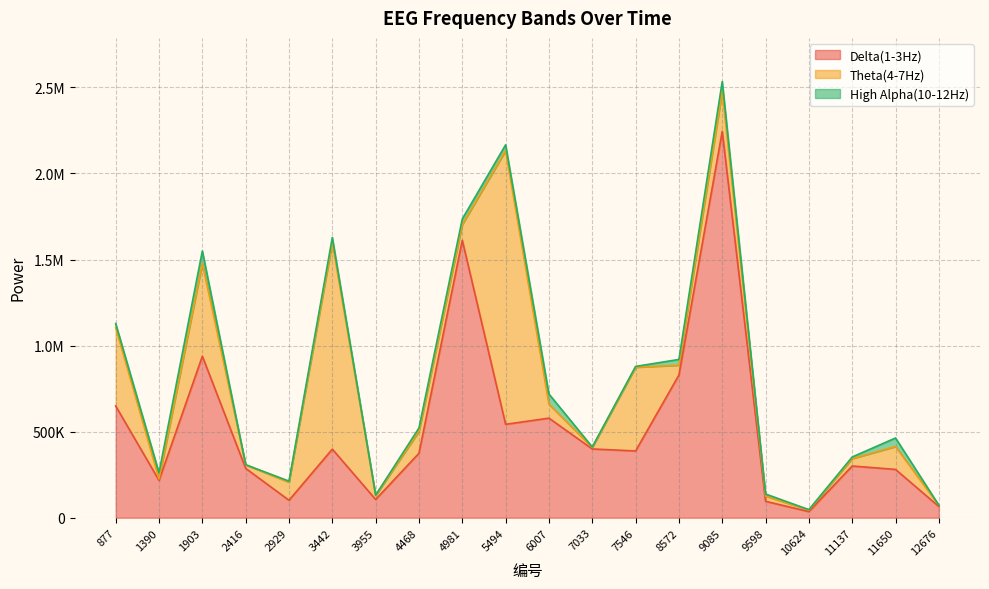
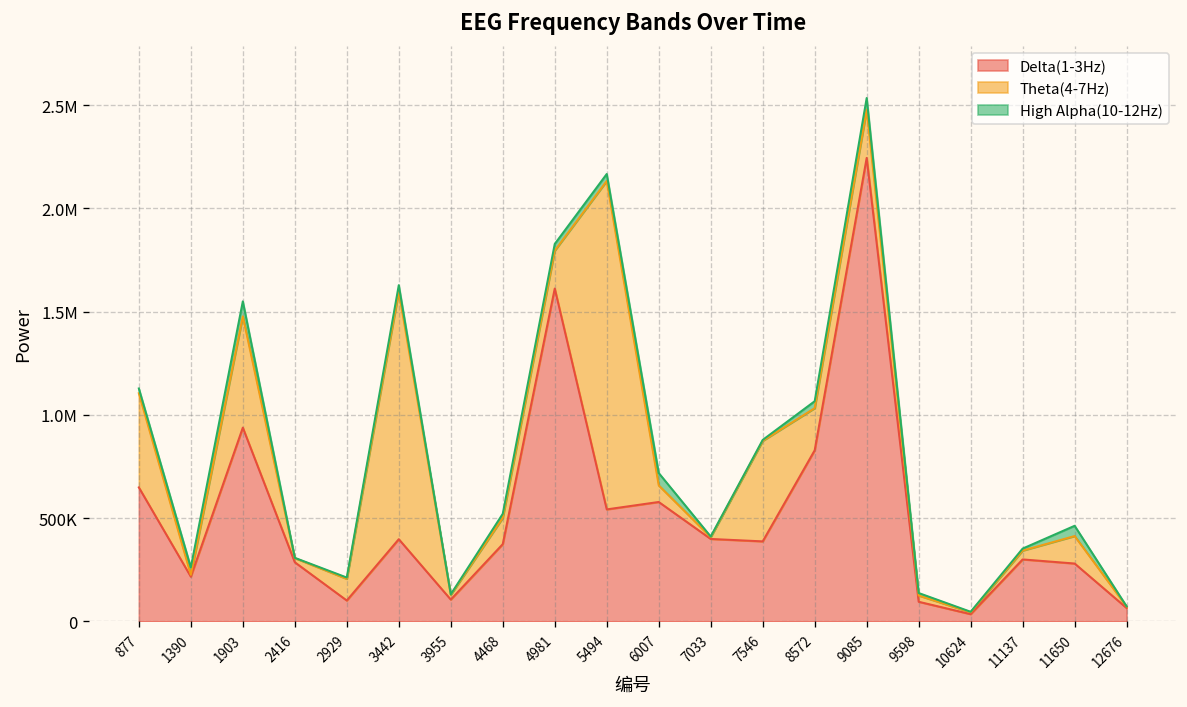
Theta(4-7Hz), 4981: 90000 -> 180000
Theta(4-7Hz), 8572: 60000 -> 200000
